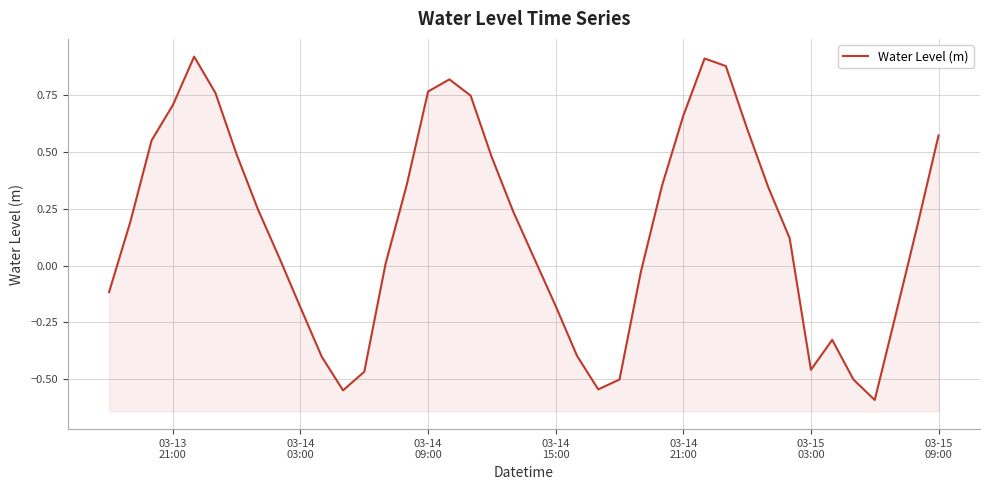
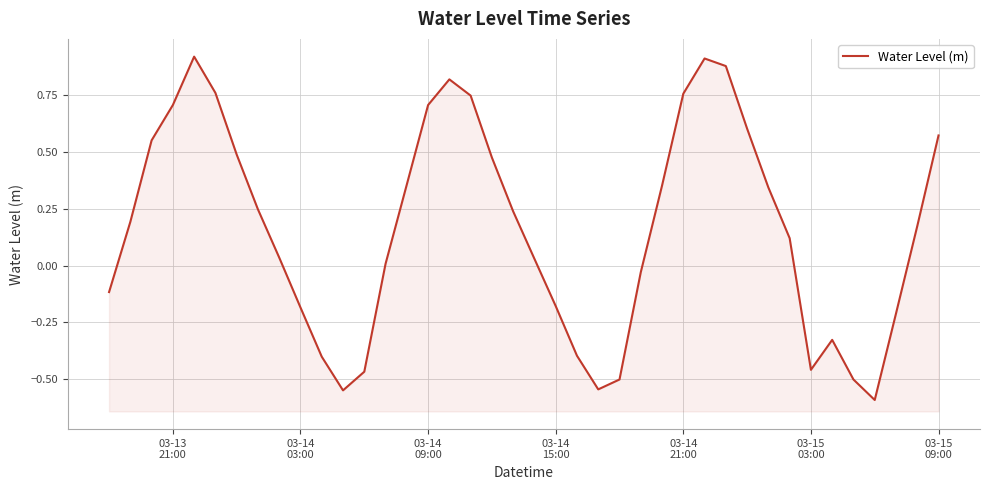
03-14 09:00: 0.76 -> 0.70
03-14 21:00: 0.66 -> 0.75
